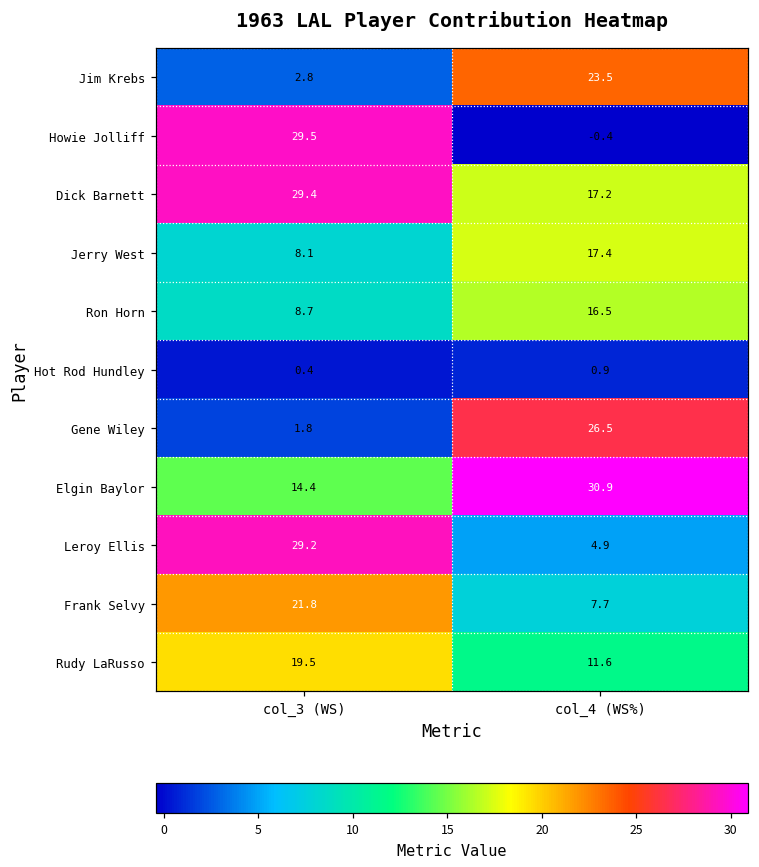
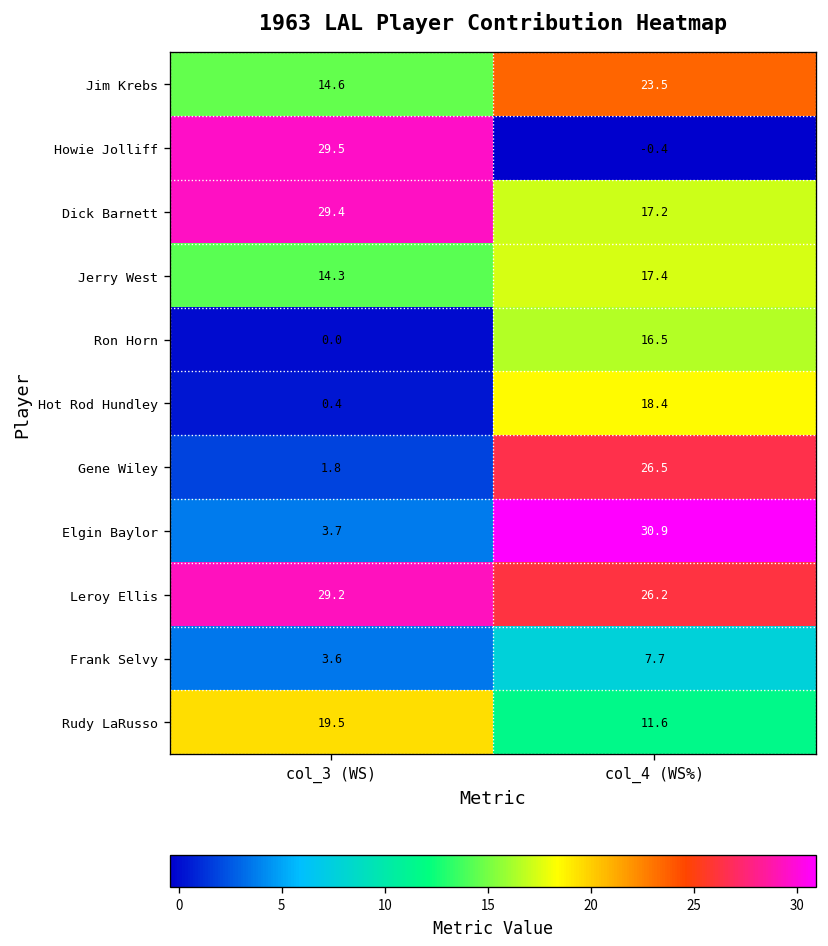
Jim Krebs, col_3 (WS): 2.8 -> 14.6
Jerry West, col_3 (WS): 8.1 -> 14.3
Ron Horn, col_3 (WS): 8.7 -> 0.0
Hot Rod Hundley, col_4 (WS%): 0.9 -> 18.4
Elgin Baylor, col_3 (WS): 14.4 -> 3.7
Leroy Ellis, col_4 (WS%): 4.9 -> 26.2
Frank Selvy, col_3 (WS): 21.8 -> 3.6
